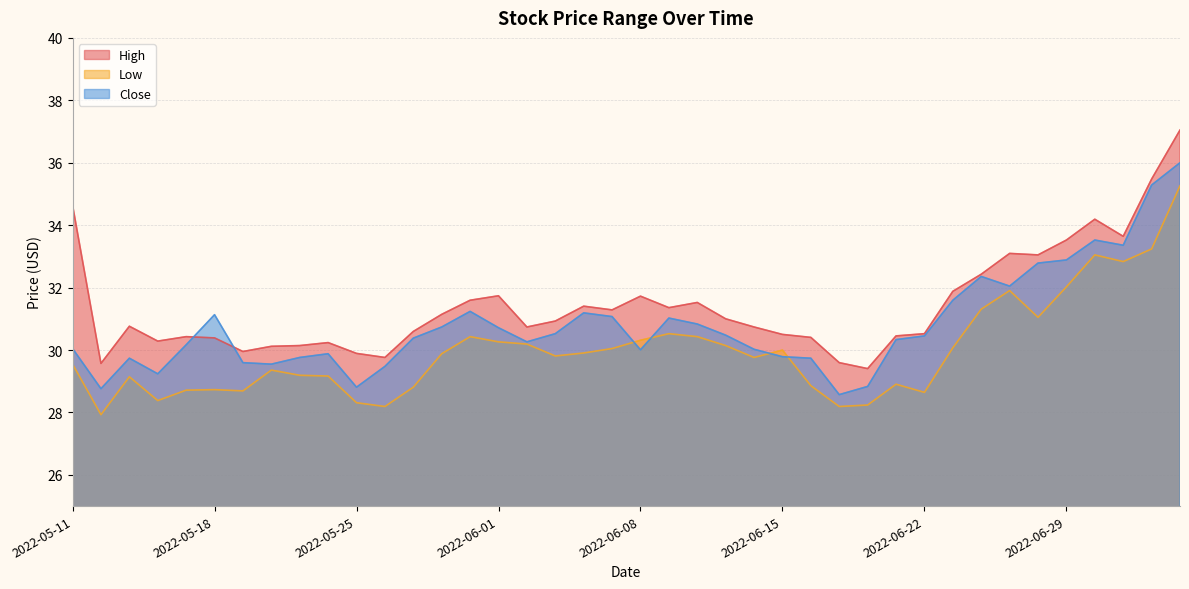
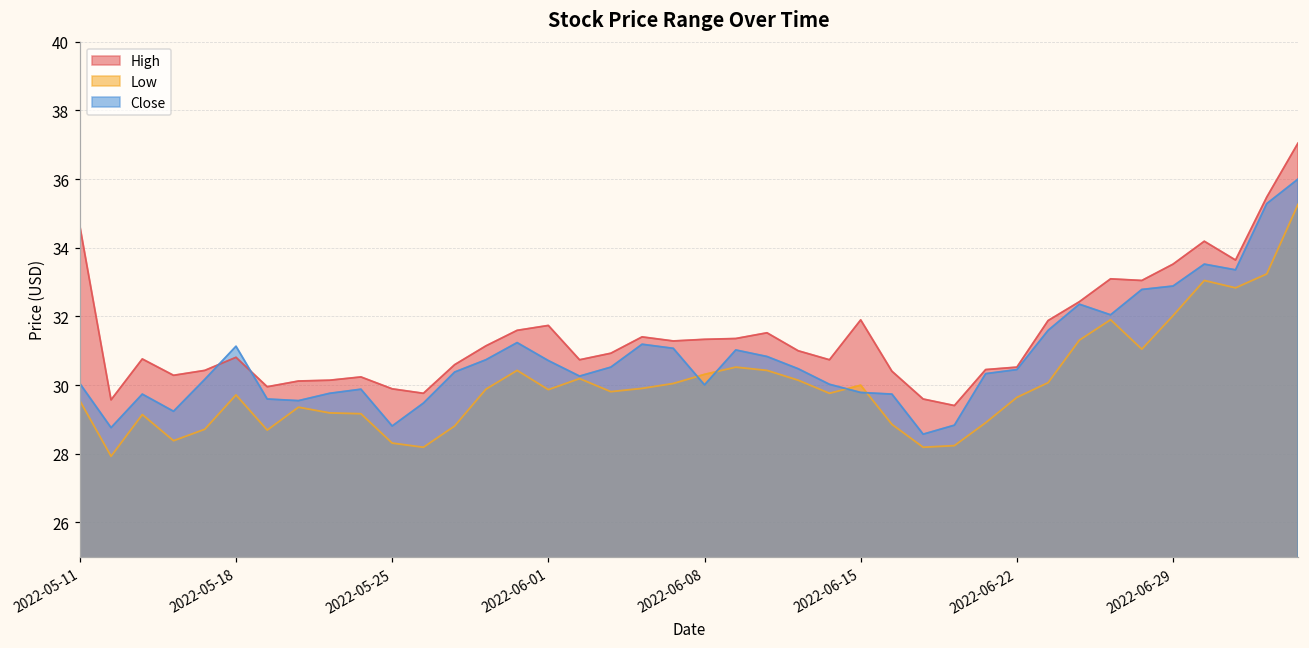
High, 2022-05-18: 30.4 -> 30.8
Low, 2022-05-18: 28.7 -> 29.7
Low, 2022-06-01: 30.3 -> 29.9
High, 2022-06-08: 31.7 -> 31.3
High, 2022-06-15: 30.5 -> 31.9
Low, 2022-06-22: 28.6 -> 29.6
